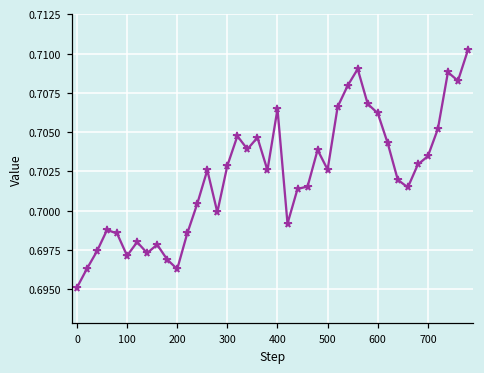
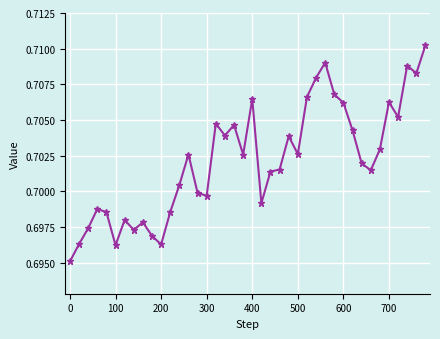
100: 0.6971 -> 0.6962
300: 0.7029 -> 0.6997
700: 0.7035 -> 0.7063
